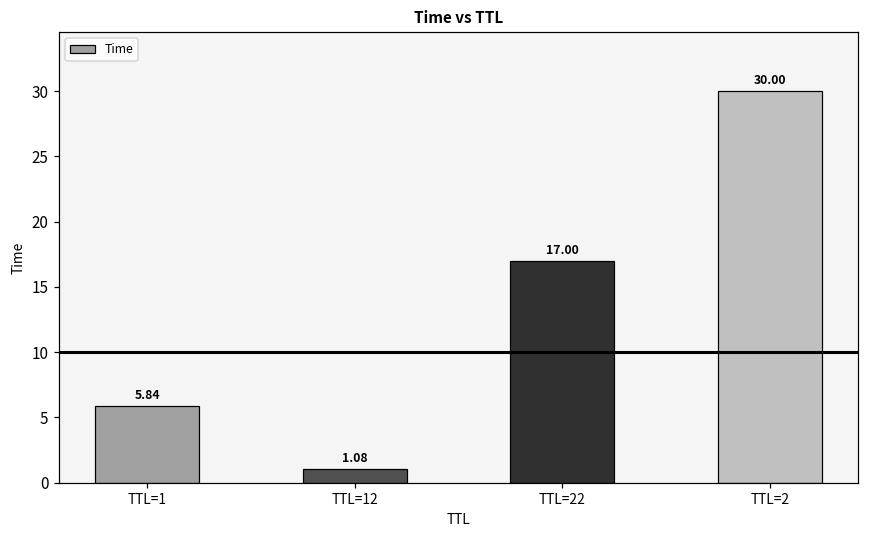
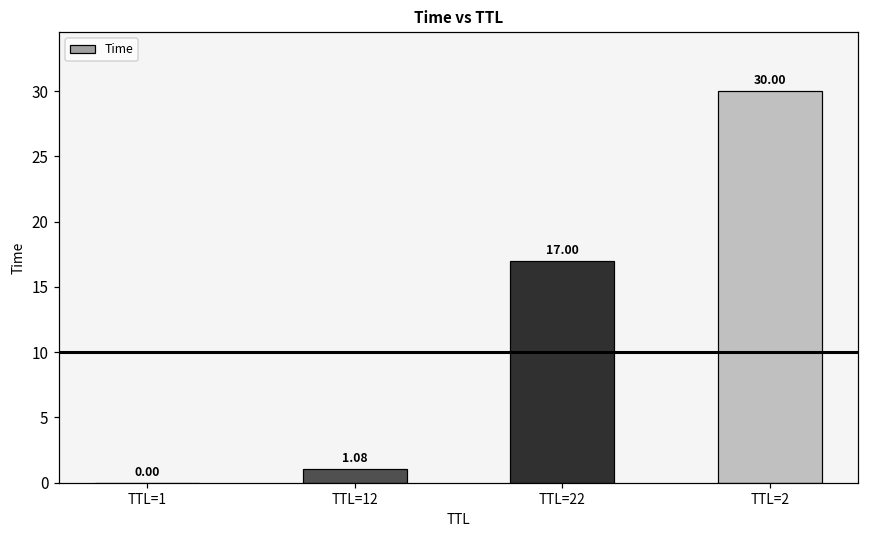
TTL=1: 5.84 -> 0.00
